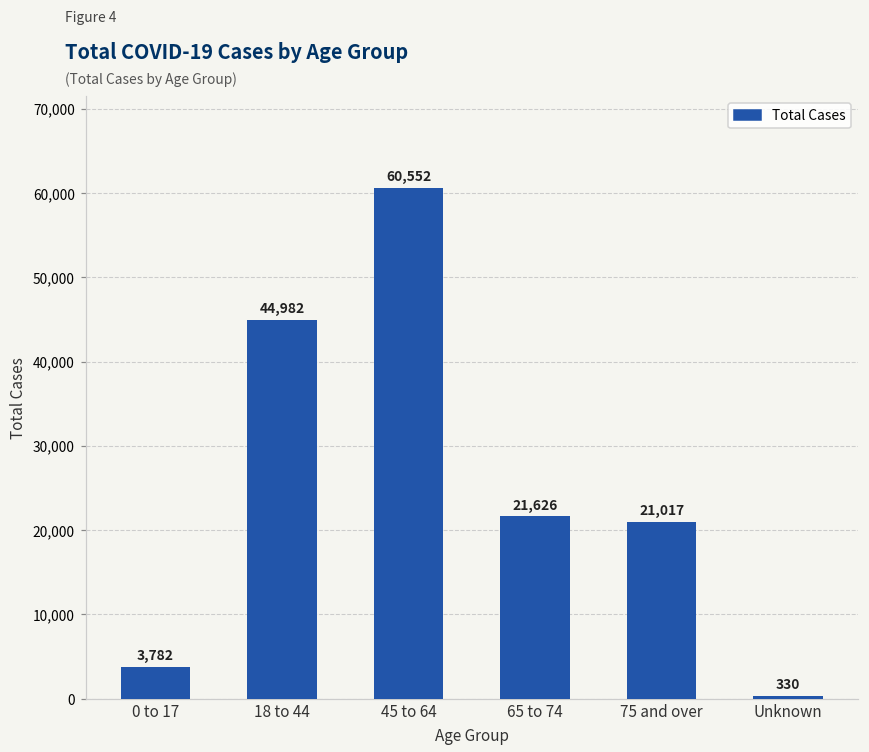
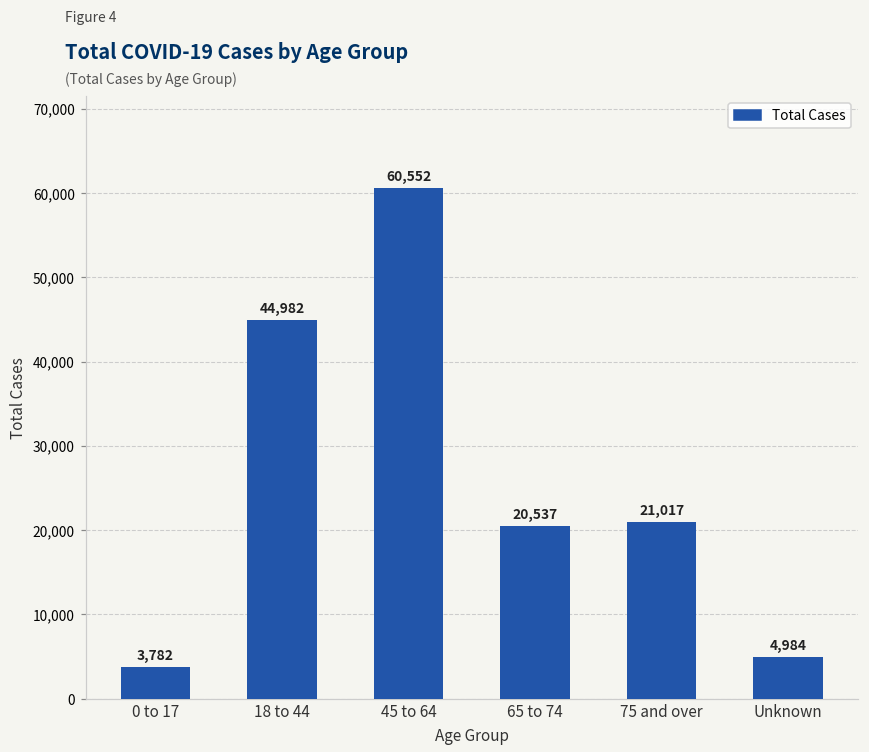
65 to 74: 21,626 -> 20,537
Unknown: 330 -> 4,984
